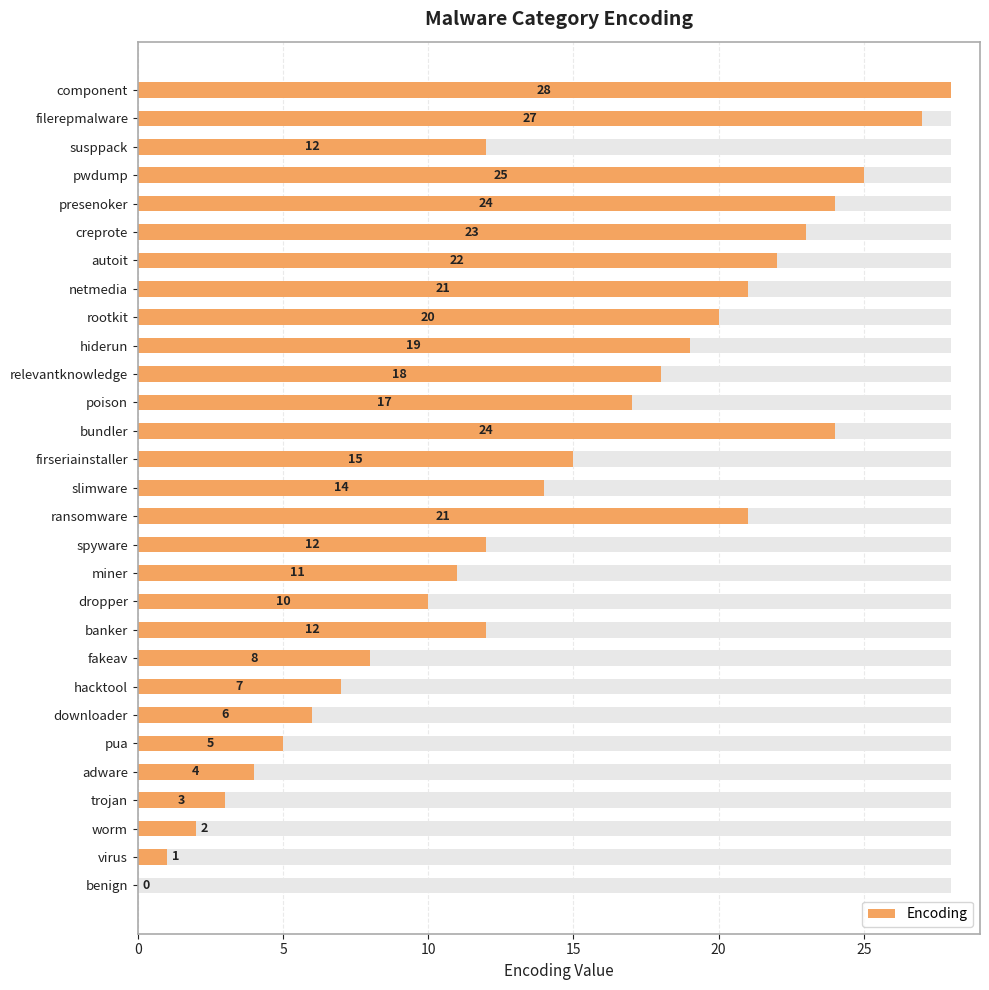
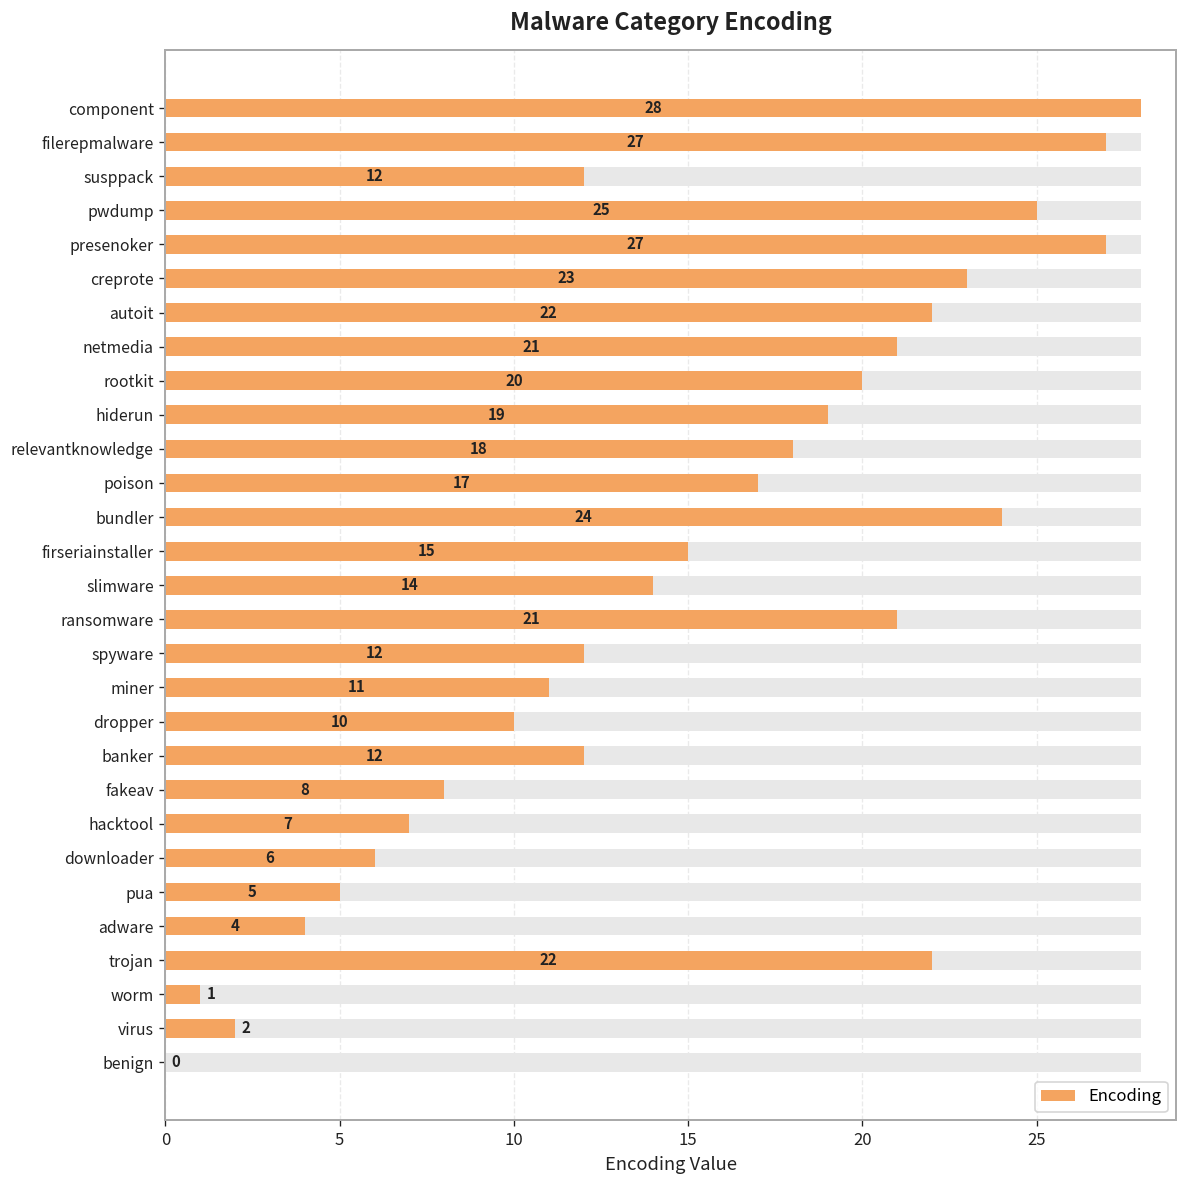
Encoding, presenoker: 24 -> 27
Encoding, trojan: 3 -> 22
Encoding, worm: 2 -> 1
Encoding, virus: 1 -> 2
